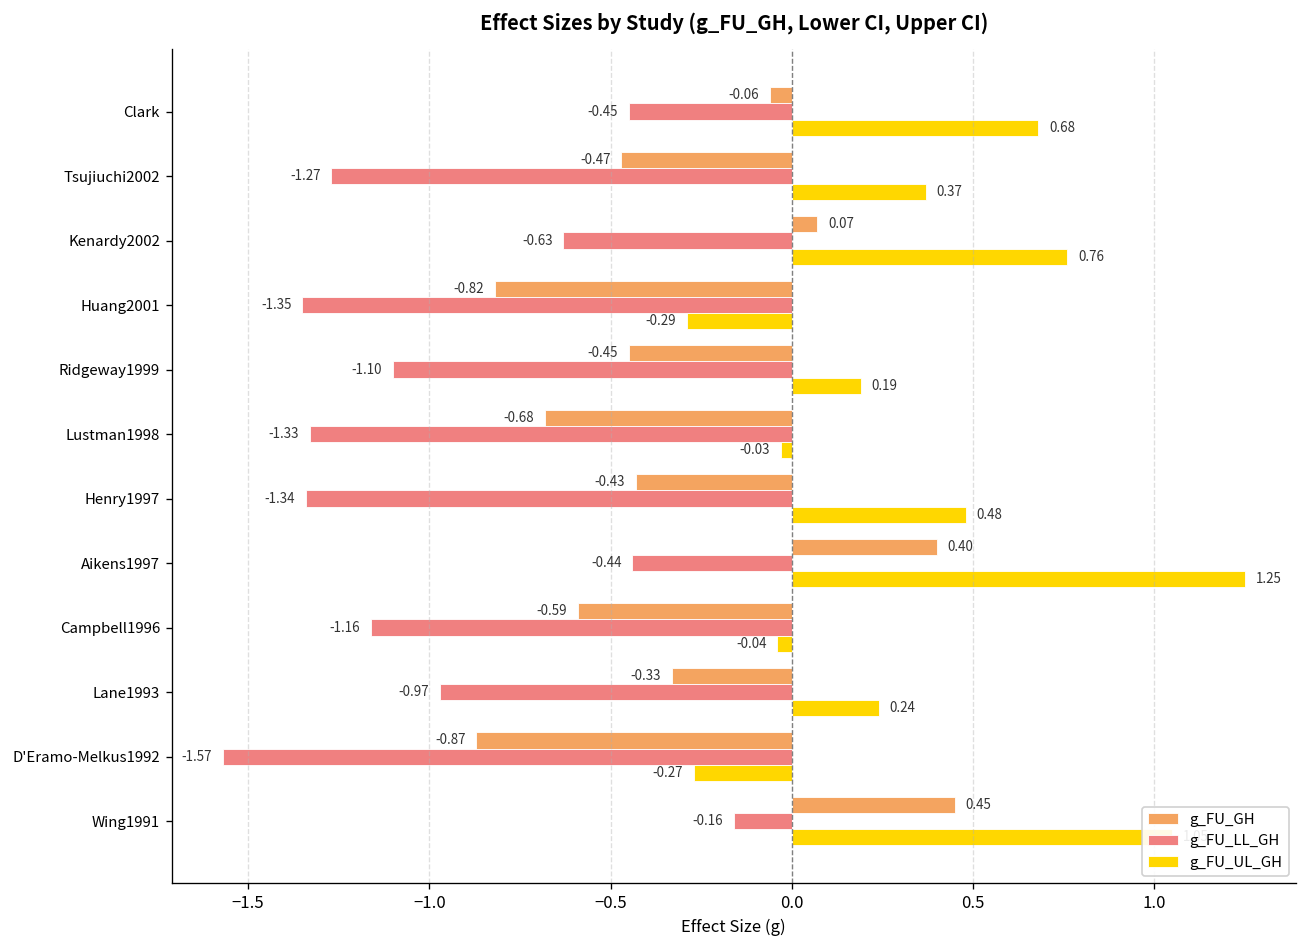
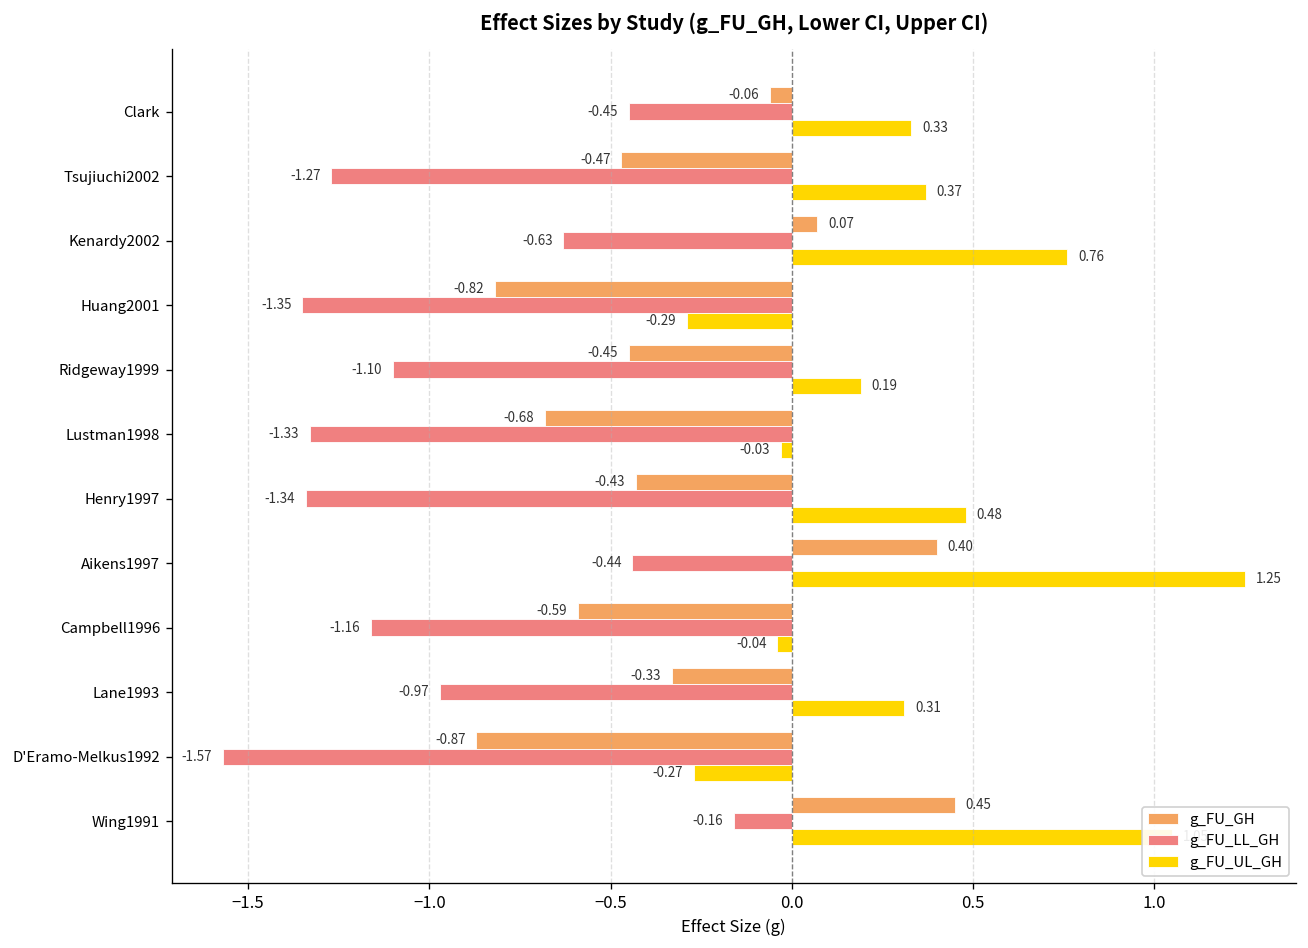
g_FU_UL_GH, Clark: 0.68 -> 0.33
g_FU_UL_GH, Lane1993: 0.24 -> 0.31
